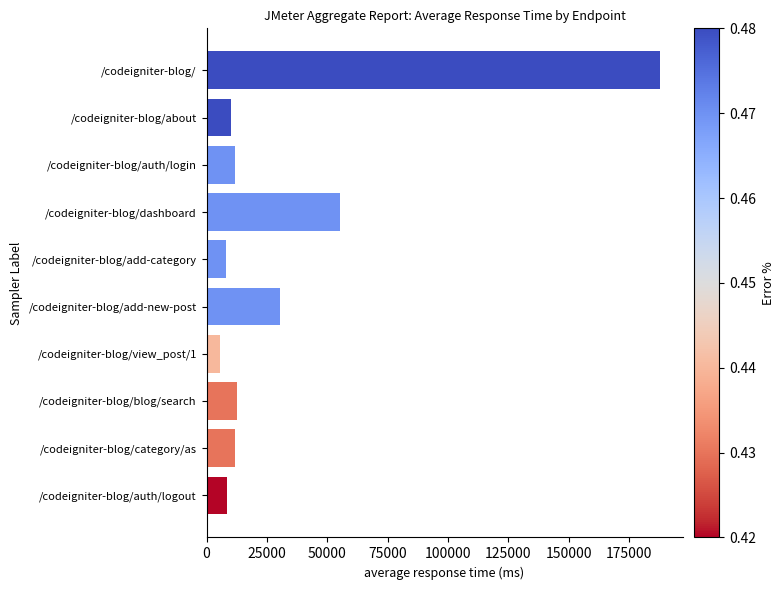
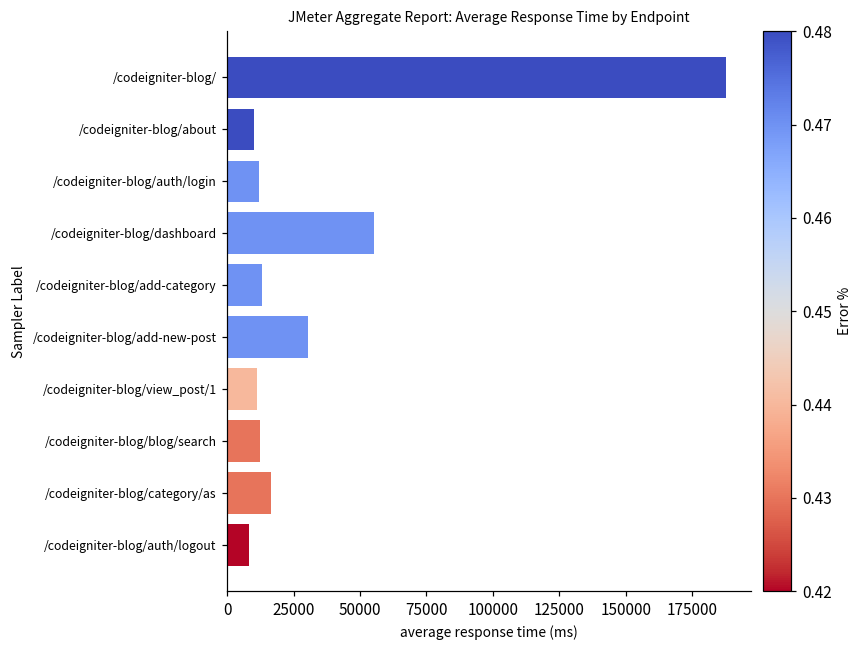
/codeigniter-blog/add-category: 8000 -> 13000
/codeigniter-blog/view_post/1: 6000 -> 11000
/codeigniter-blog/category/as: 12000 -> 16000
